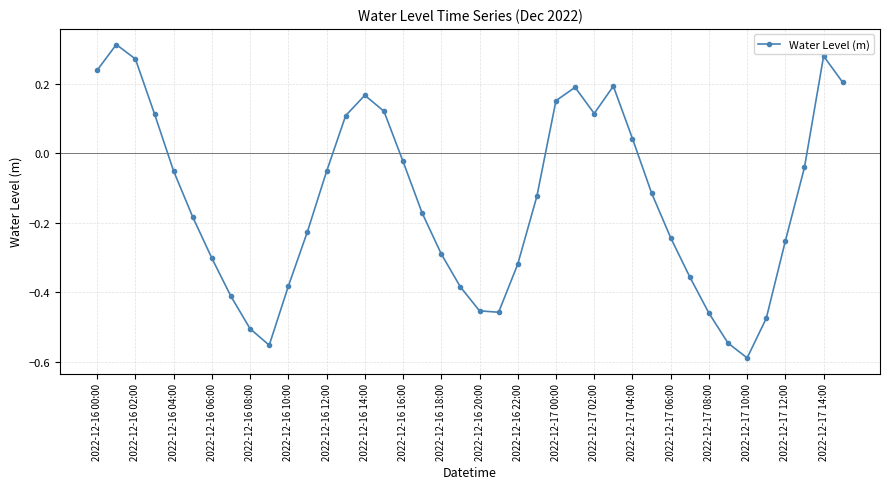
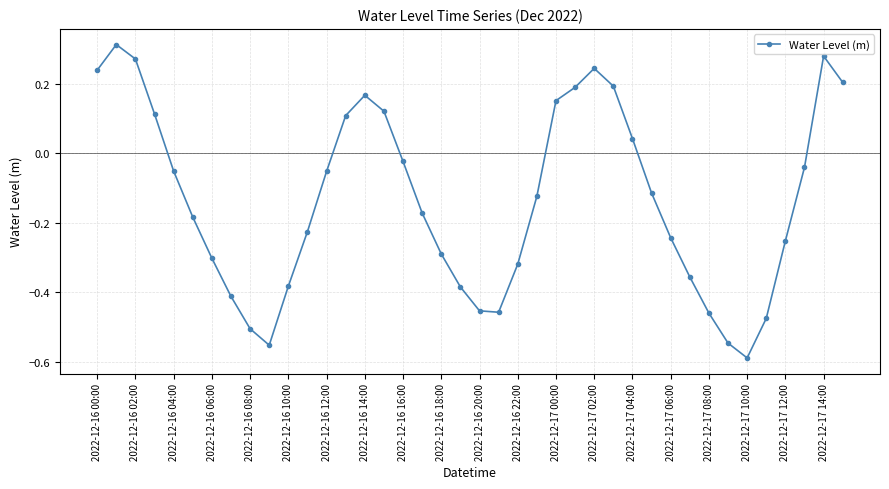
2022-12-17 02:00: 0.11 -> 0.24
